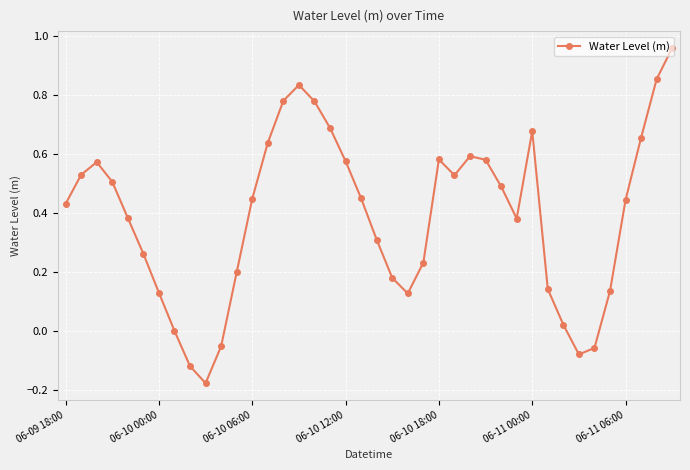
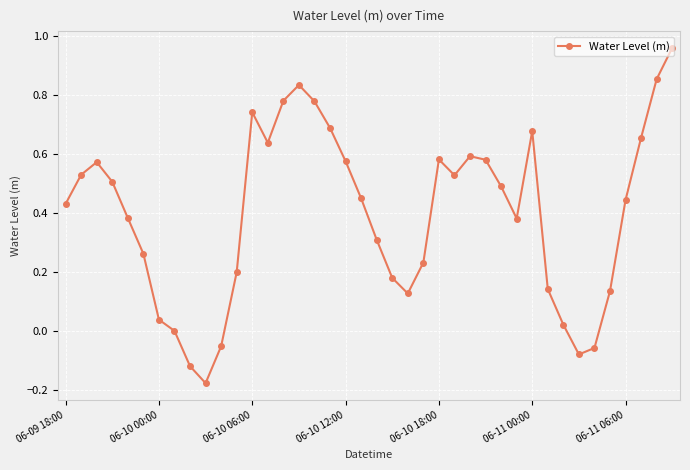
06-10 00:00: 0.13 -> 0.04
06-10 06:00: 0.45 -> 0.74
